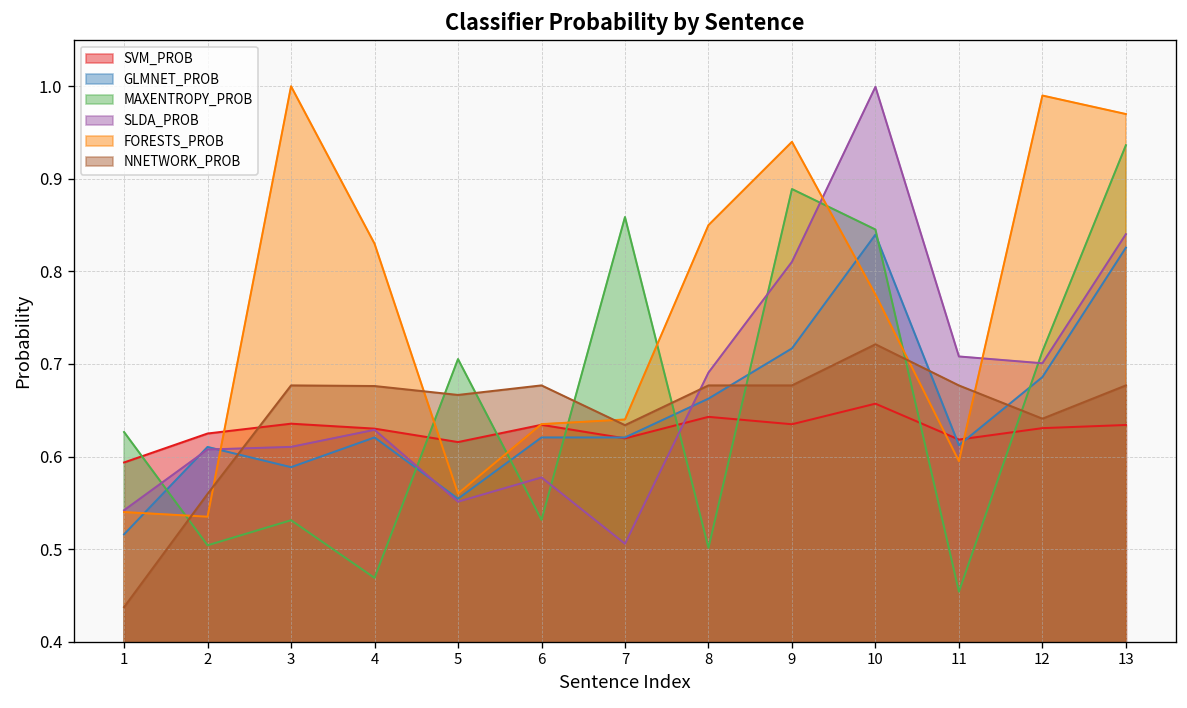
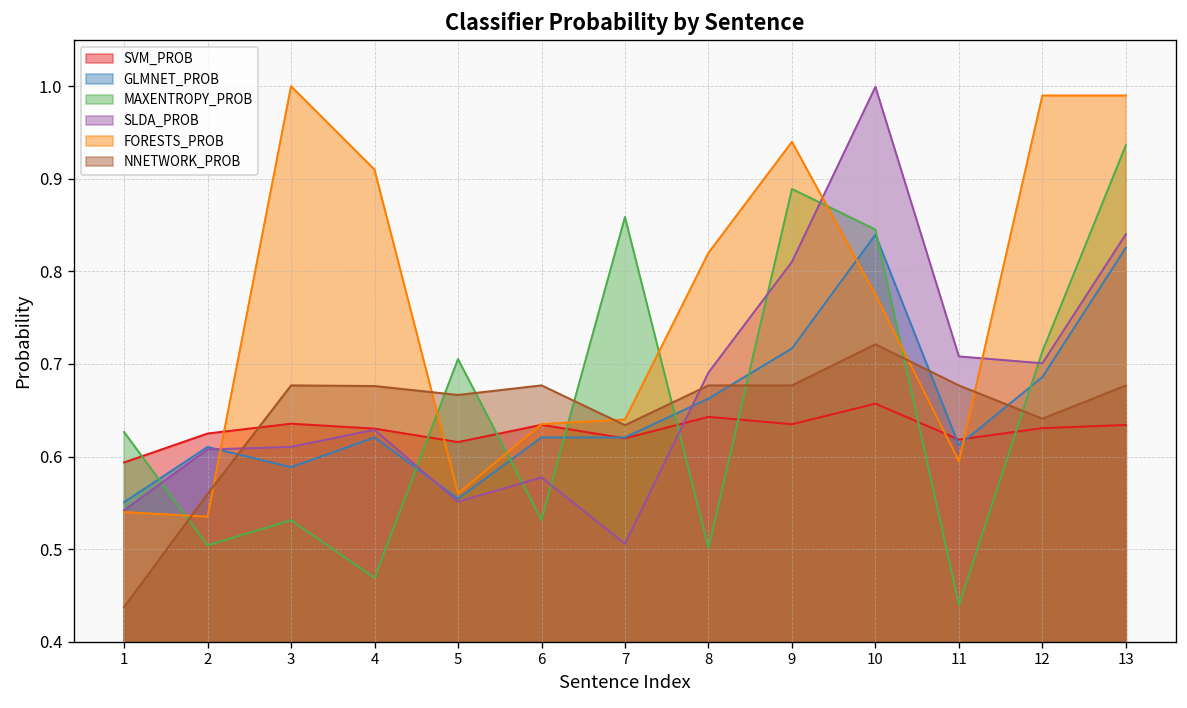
GLMNET_PROB, 1: 0.52 -> 0.55
FORESTS_PROB, 4: 0.83 -> 0.91
FORESTS_PROB, 8: 0.85 -> 0.82
MAXENTROPY_PROB, 11: 0.45 -> 0.44
FORESTS_PROB, 13: 0.97 -> 0.99
